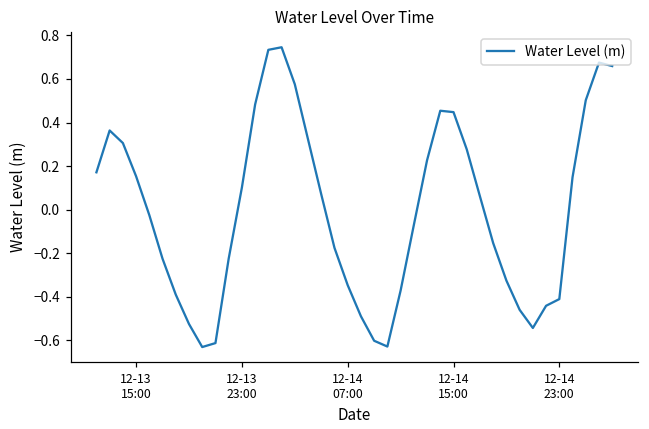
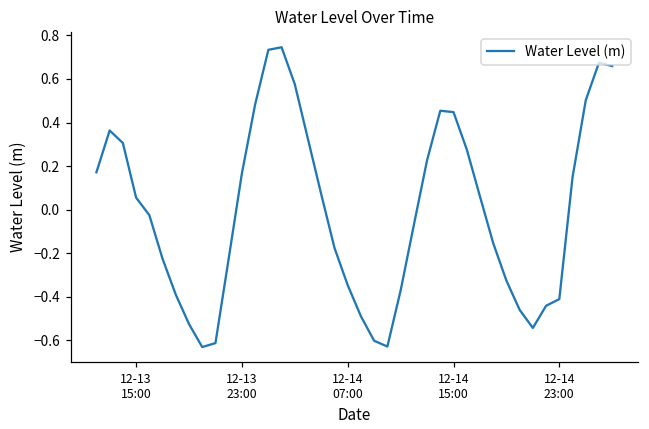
12-13 15:00: 0.15 -> 0.05
12-13 23:00: 0.10 -> 0.17
